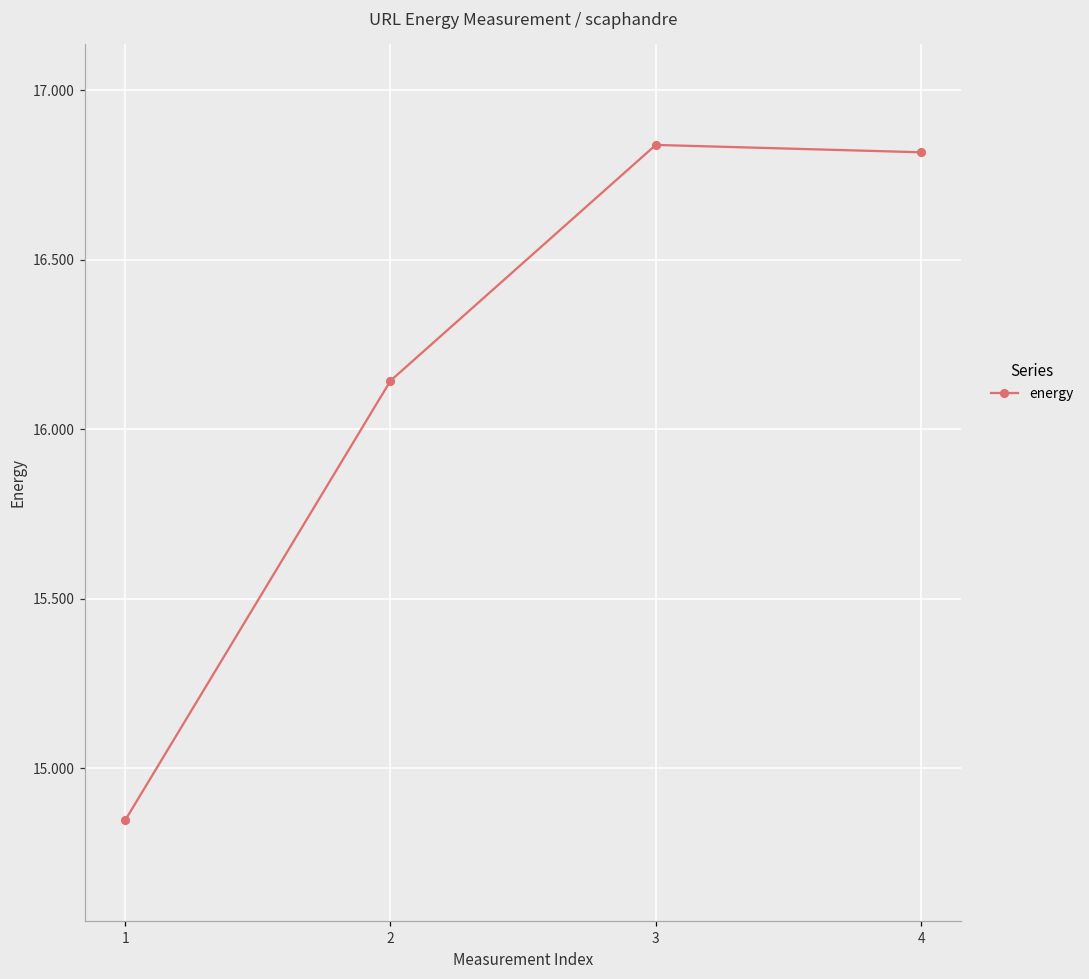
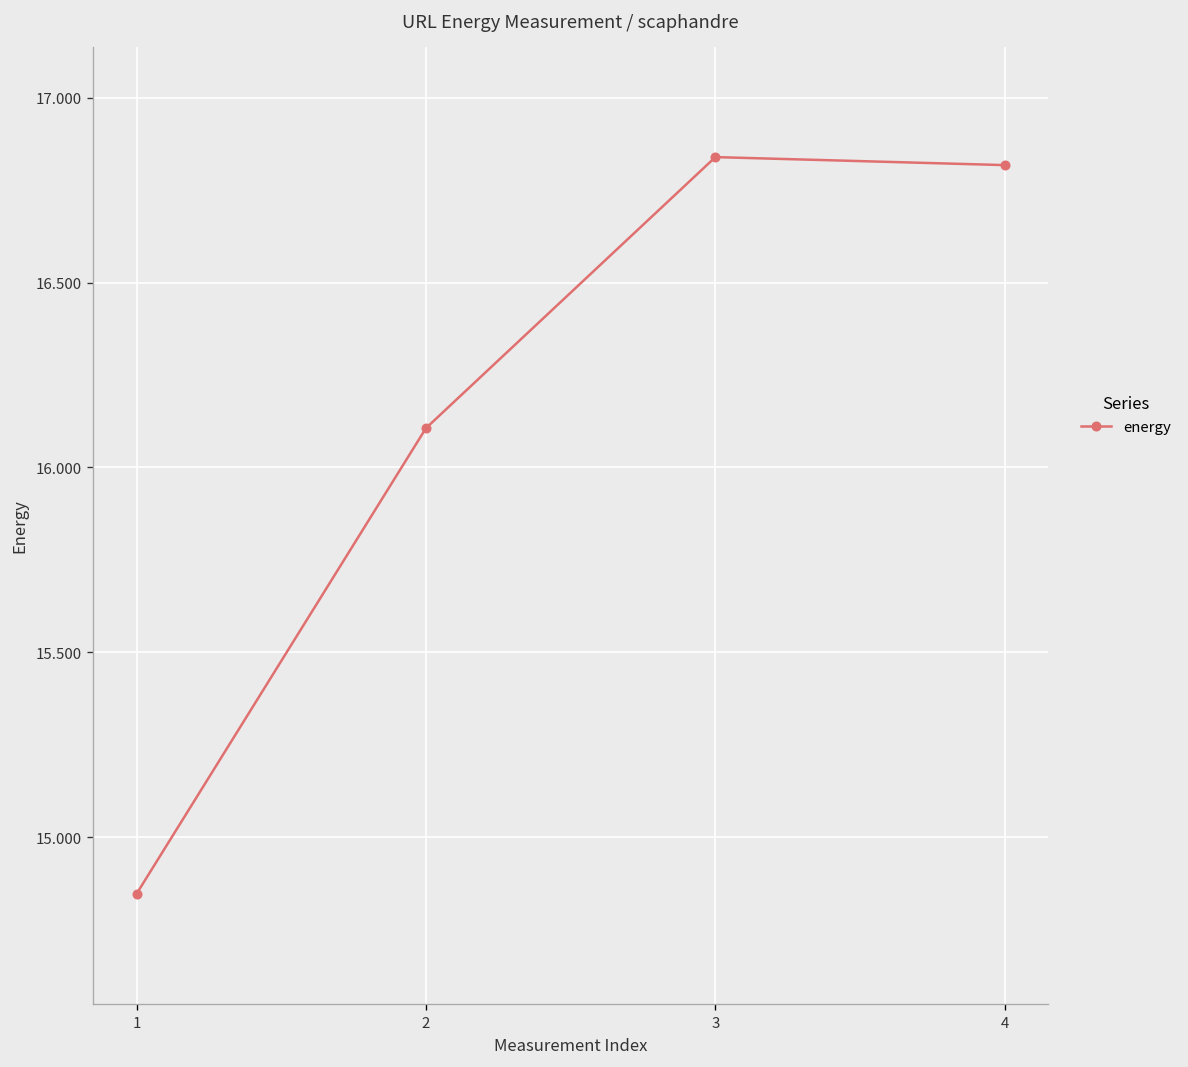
2: 16.14 -> 16.11
